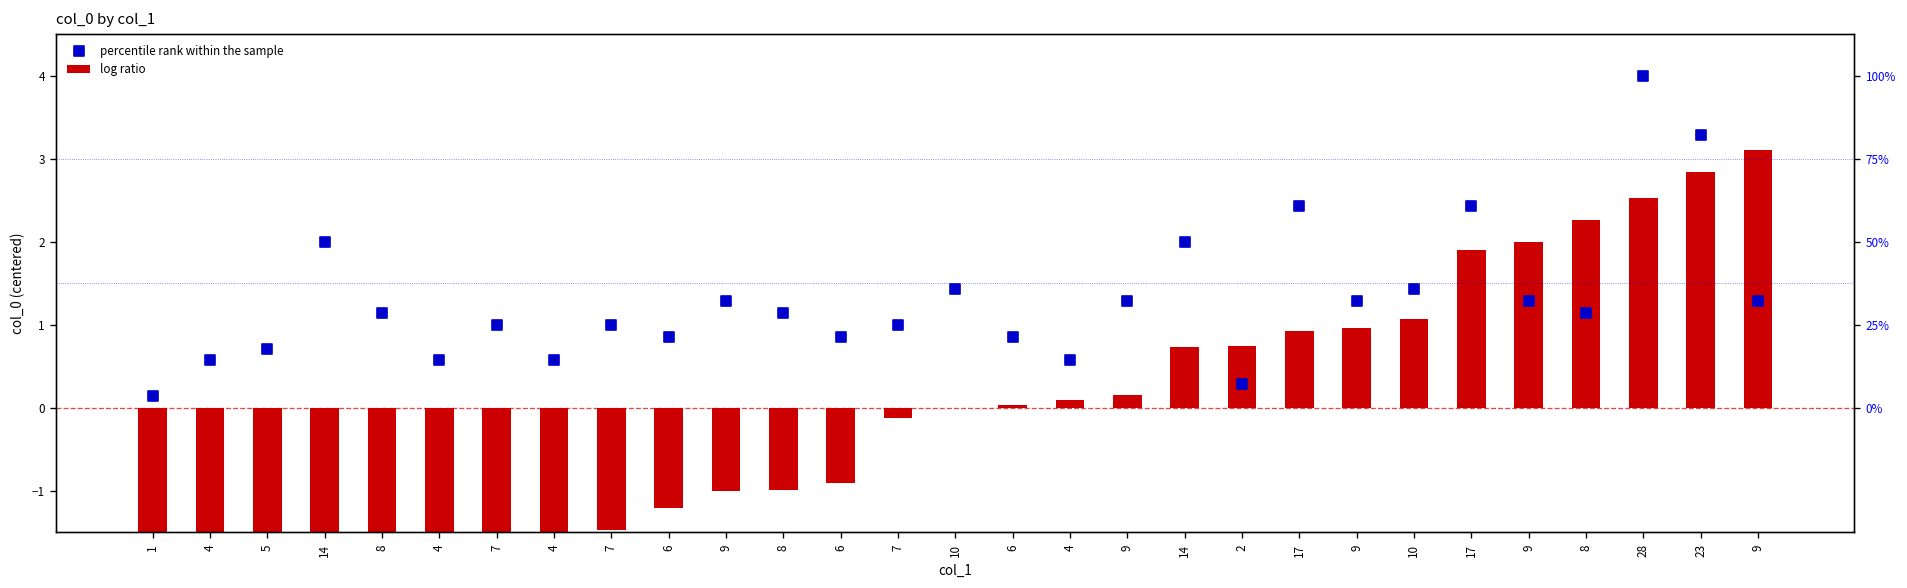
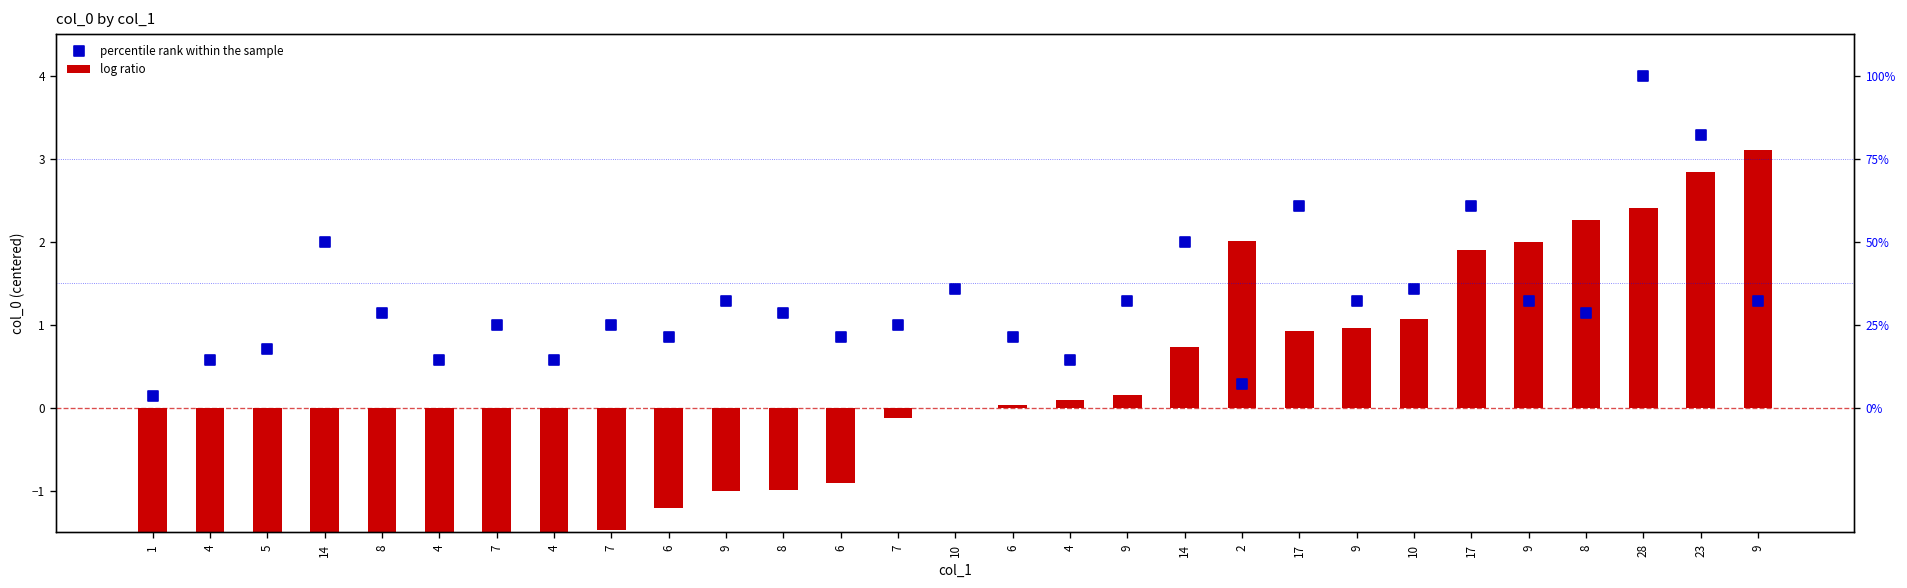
log ratio, 2: 0.7 -> 2.0
log ratio, 28: 2.5 -> 2.4
